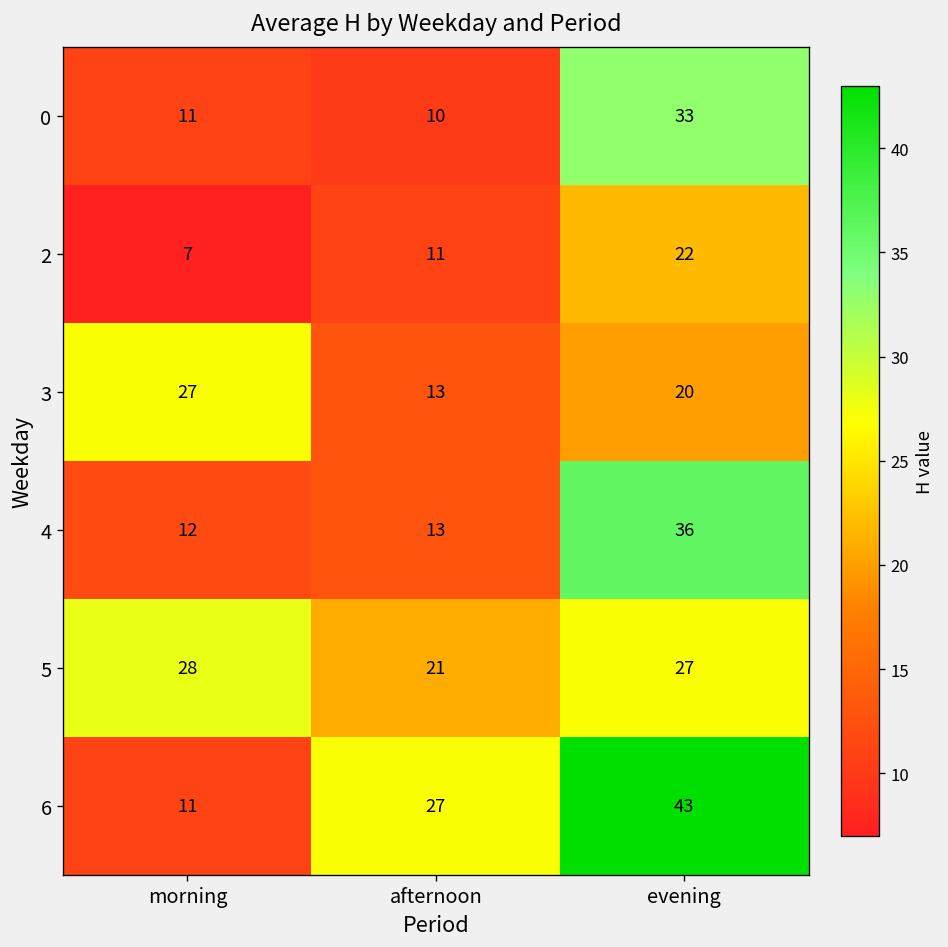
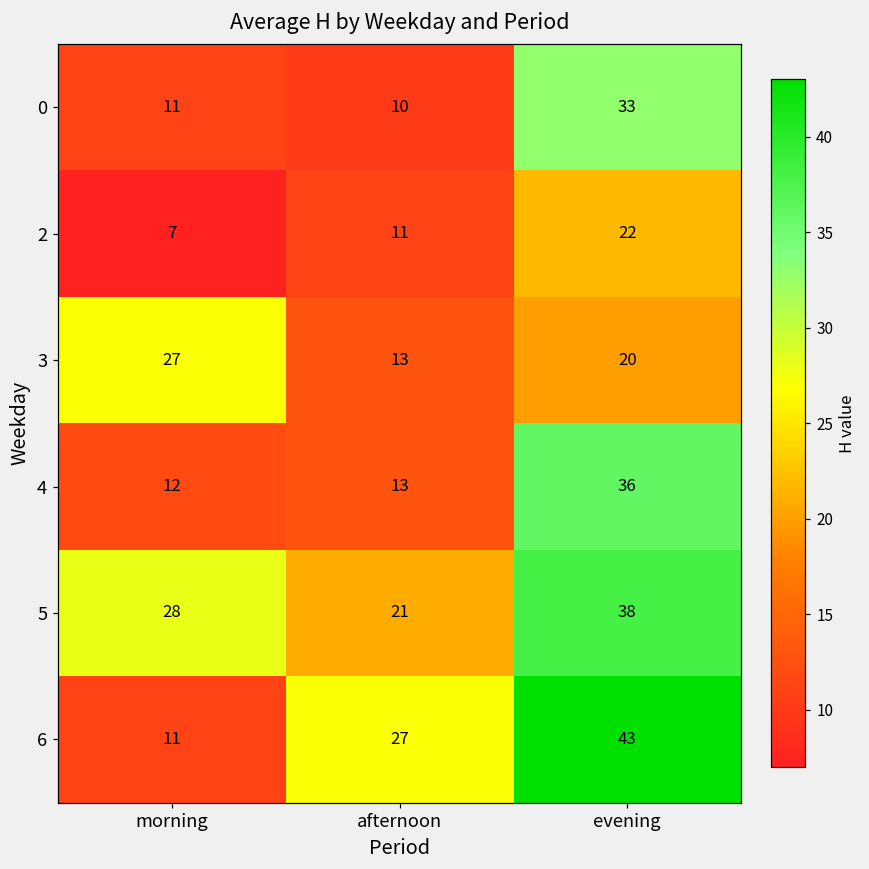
5, evening: 27 -> 38
